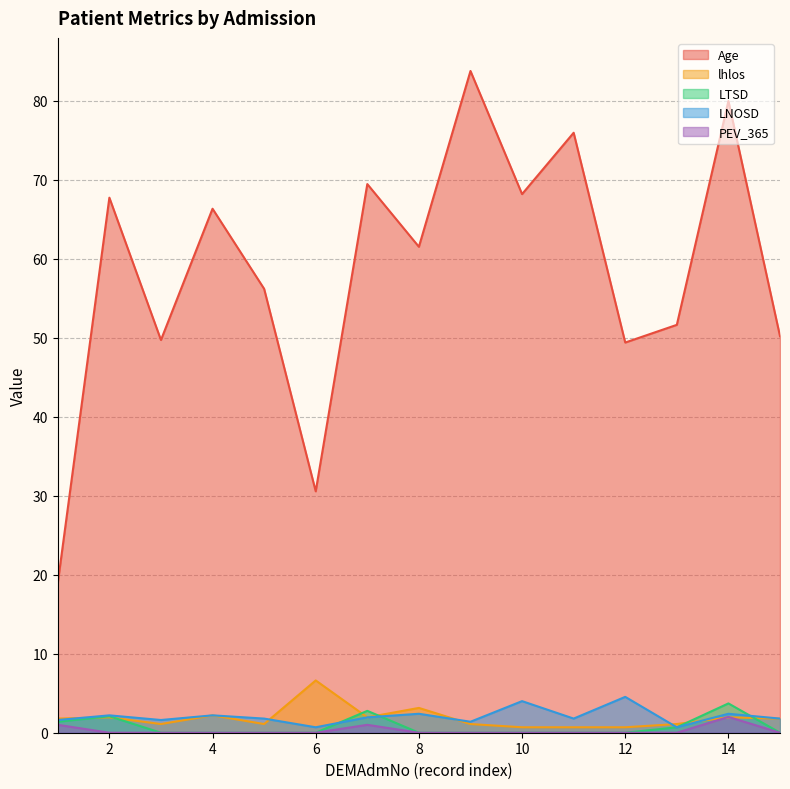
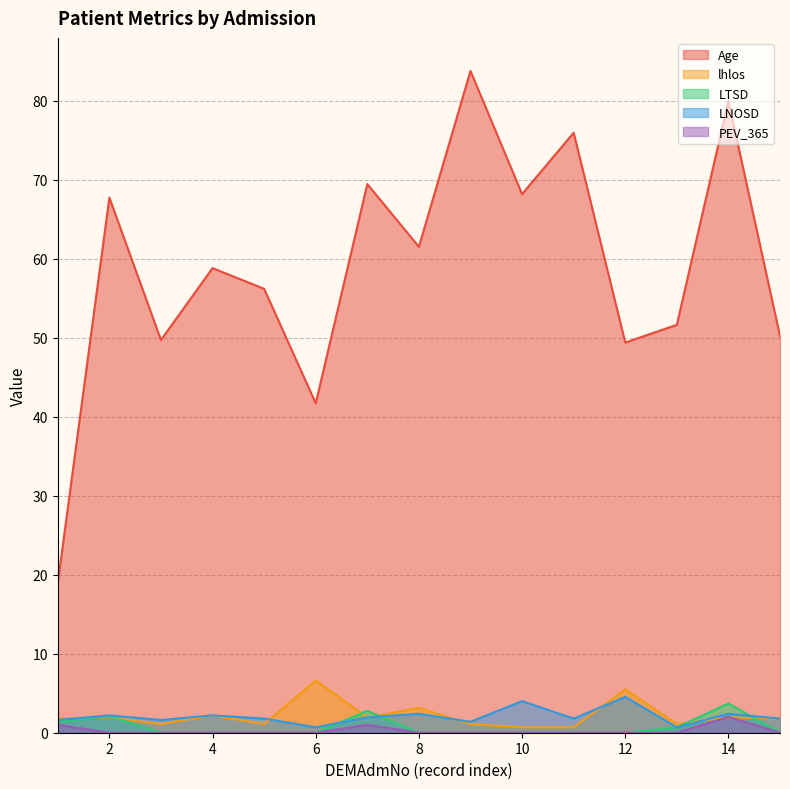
Age, 4: 66 -> 59
Age, 6: 31 -> 42
lhlos, 12: 1 -> 6
